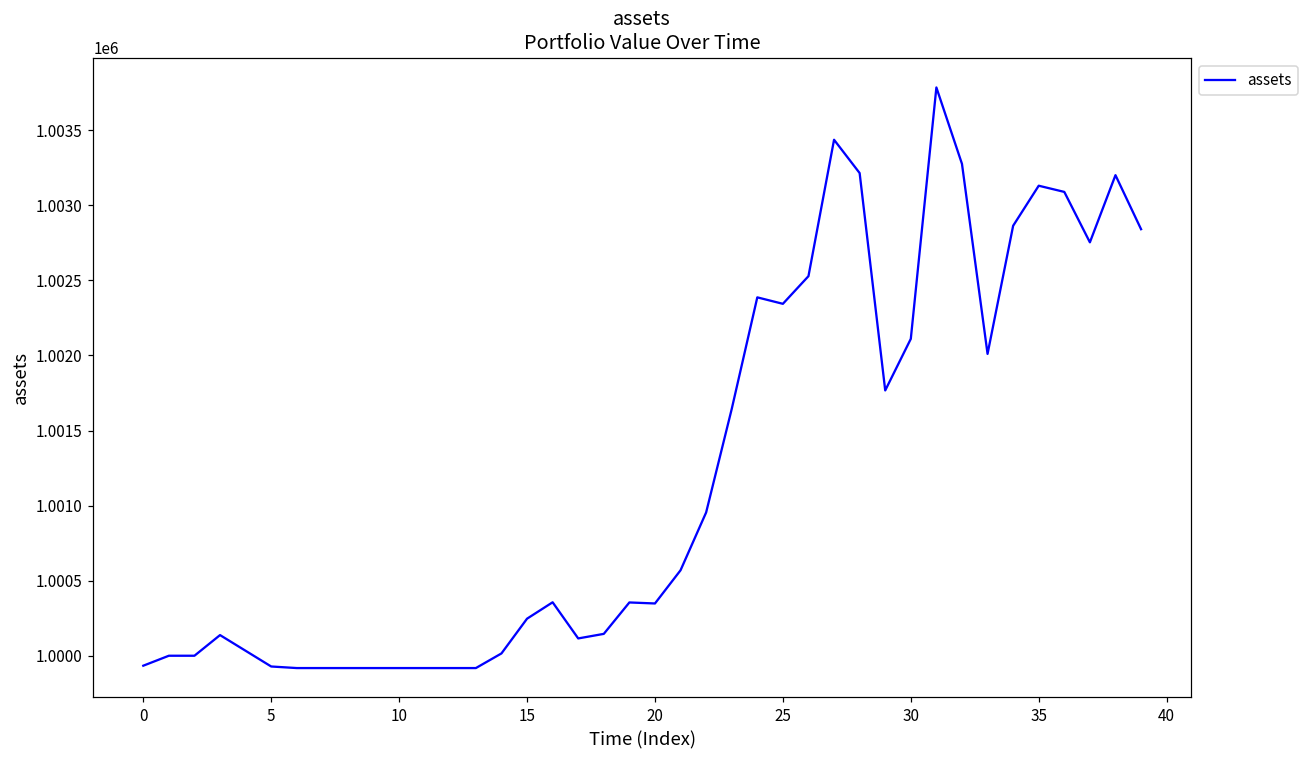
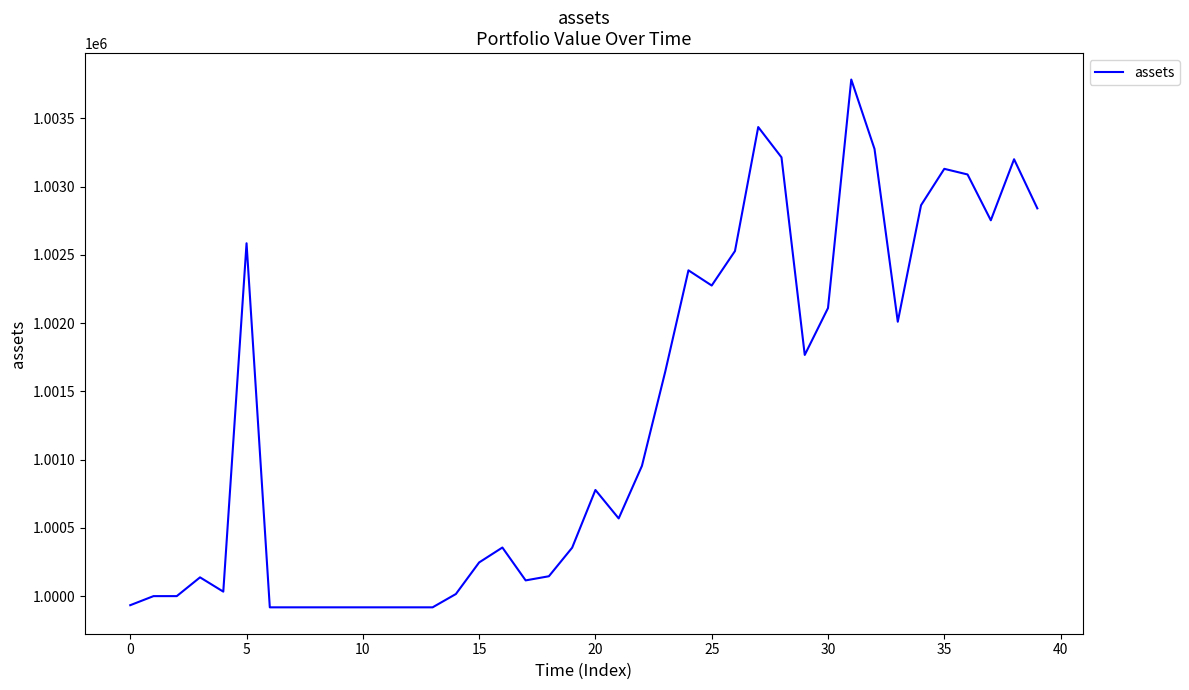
5: 999930 -> 1002590
20: 1000350 -> 1000780
25: 1002340 -> 1002280
